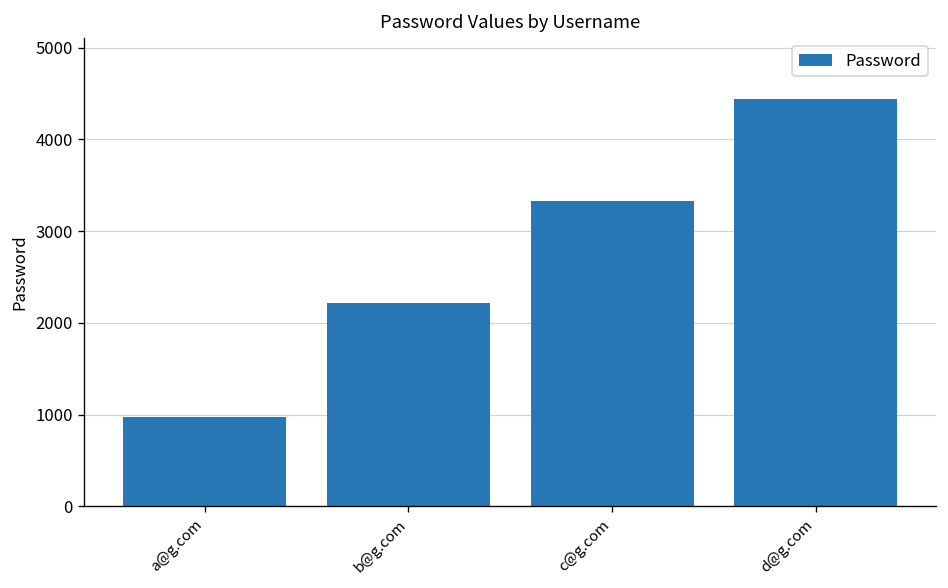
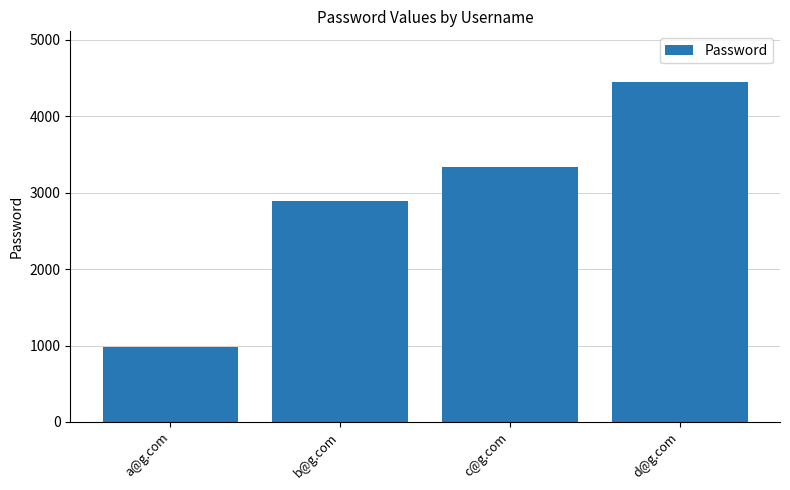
b@g.com: 2200 -> 2900
